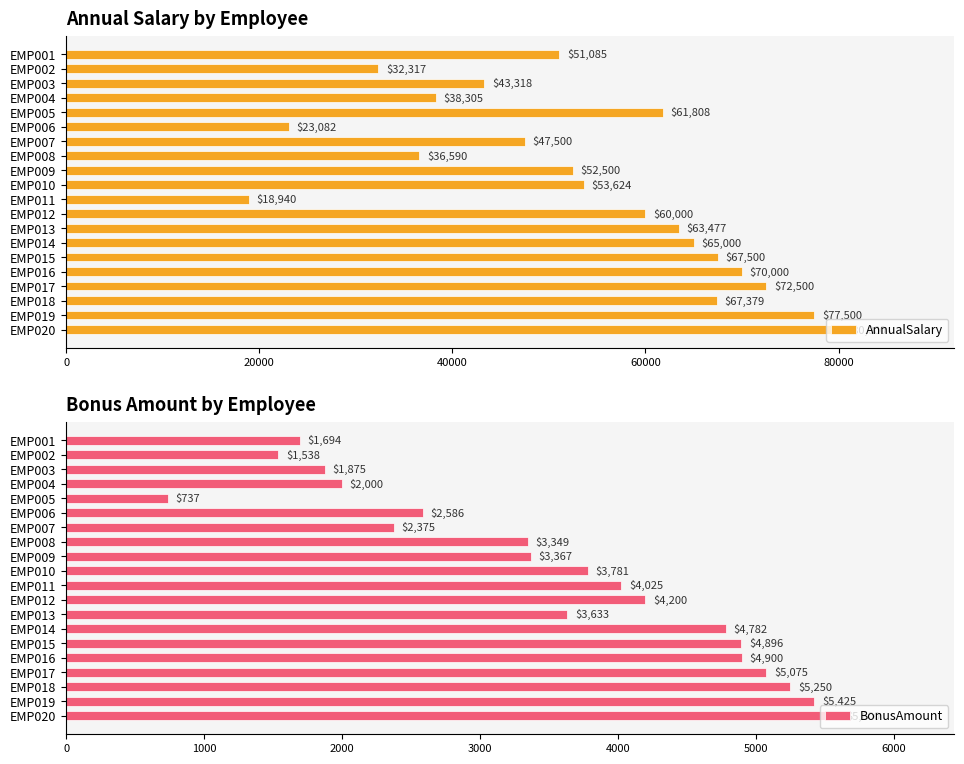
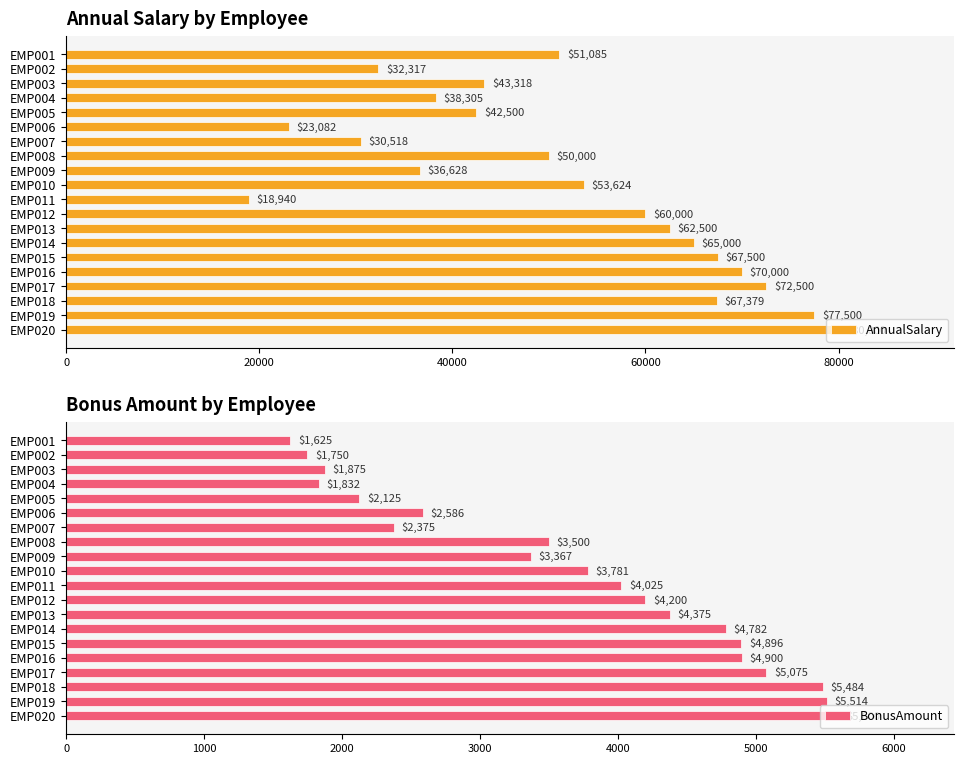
Annual Salary by Employee, EMP005: $61,808 -> $42,500
Annual Salary by Employee, EMP007: $47,500 -> $30,518
Annual Salary by Employee, EMP008: $36,590 -> $50,000
Annual Salary by Employee, EMP009: $52,500 -> $36,628
Annual Salary by Employee, EMP013: $63,477 -> $62,500
Bonus Amount by Employee, EMP001: $1,694 -> $1,625
Bonus Amount by Employee, EMP002: $1,538 -> $1,750
Bonus Amount by Employee, EMP004: $2,000 -> $1,832
Bonus Amount by Employee, EMP005: $737 -> $2,125
Bonus Amount by Employee, EMP008: $3,349 -> $3,500
Bonus Amount by Employee, EMP013: $3,633 -> $4,375
Bonus Amount by Employee, EMP018: $5,250 -> $5,484
Bonus Amount by Employee, EMP019: 5430 -> 5510
